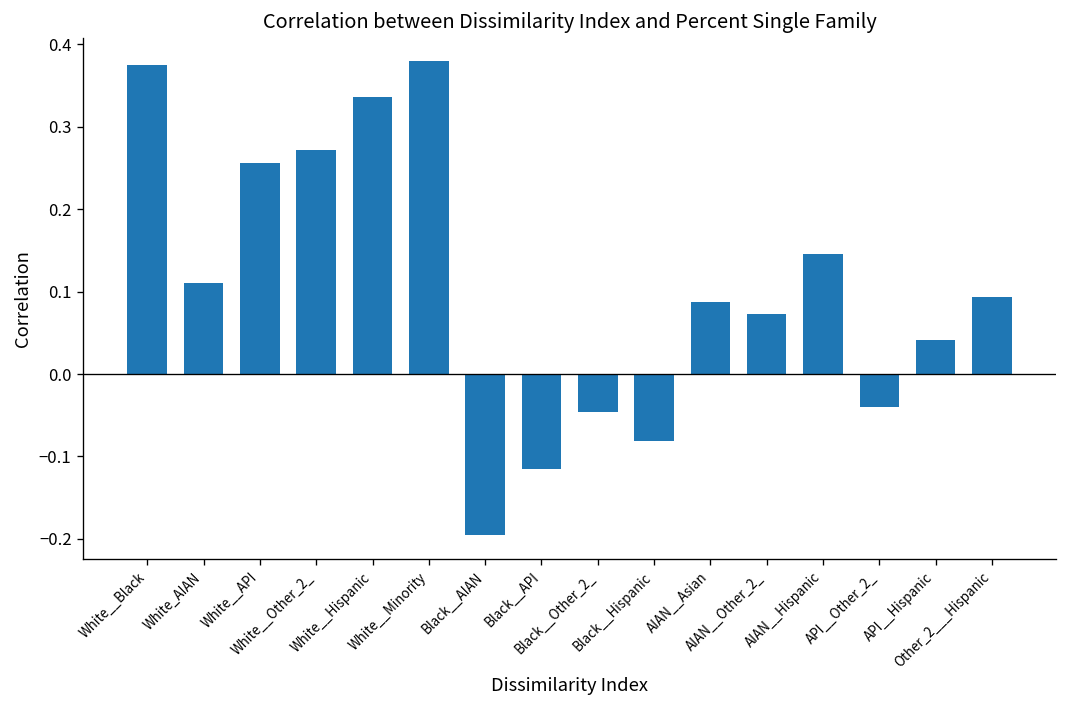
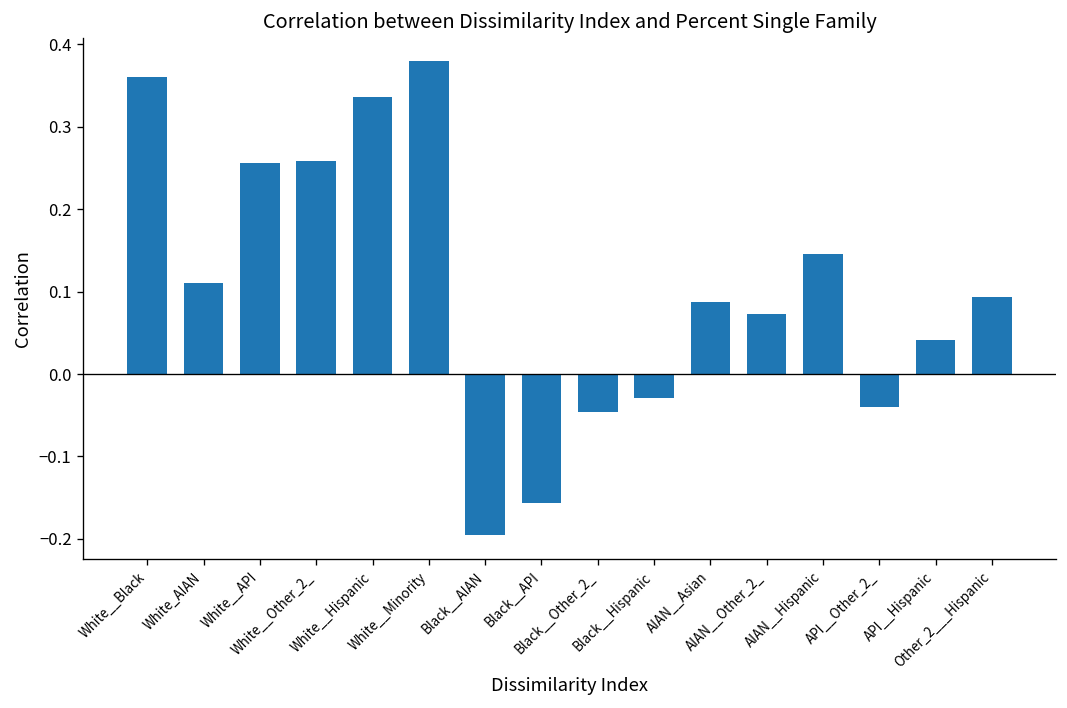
White__Black: 0.37 -> 0.36
White__Other_2_: 0.27 -> 0.26
Black__API: -0.12 -> -0.16
Black__Hispanic: -0.08 -> -0.03
